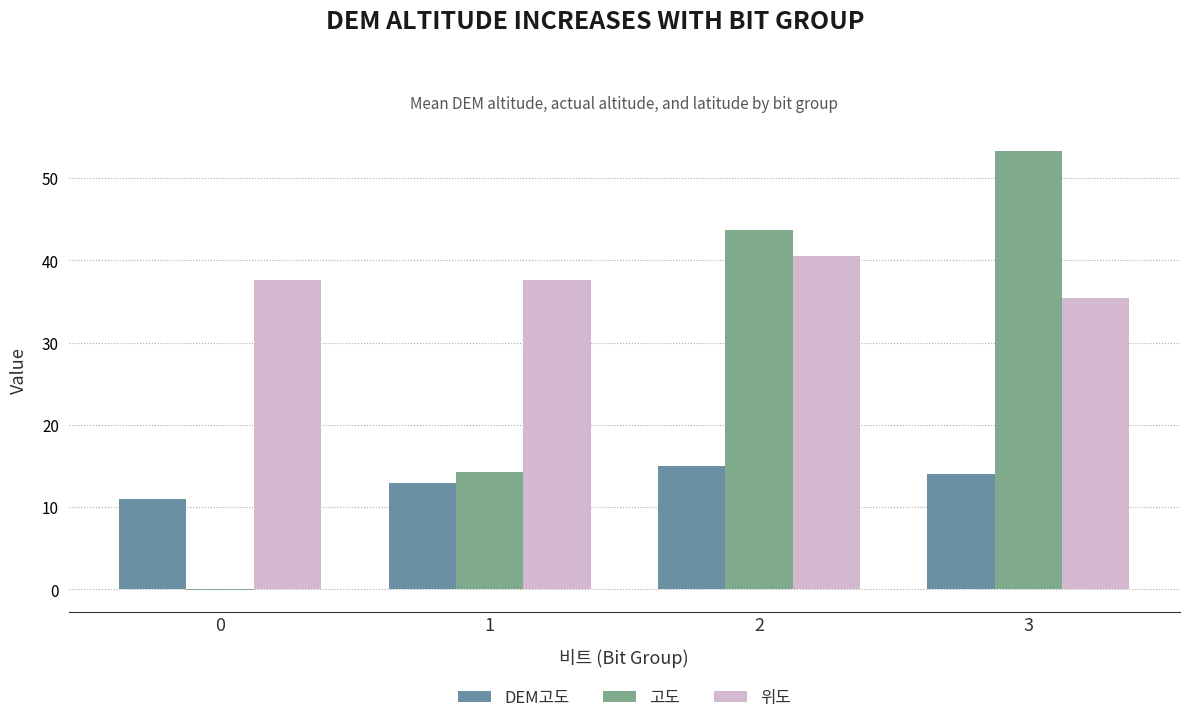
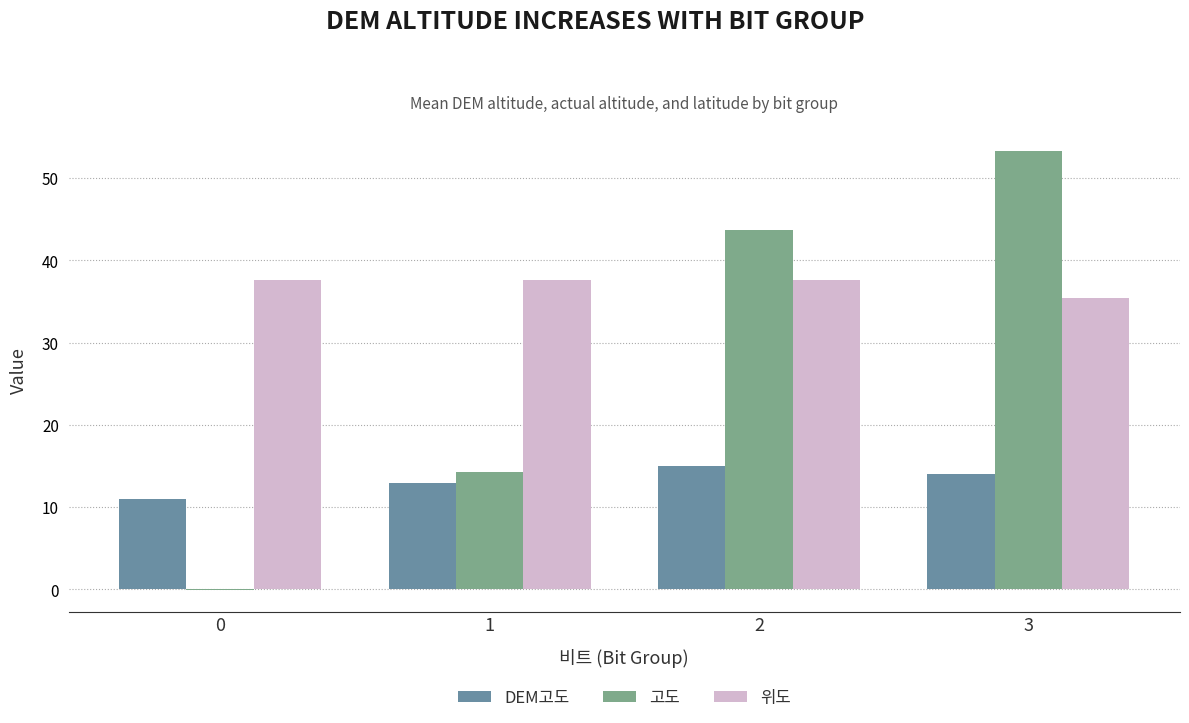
위도, 2: 41 -> 38
